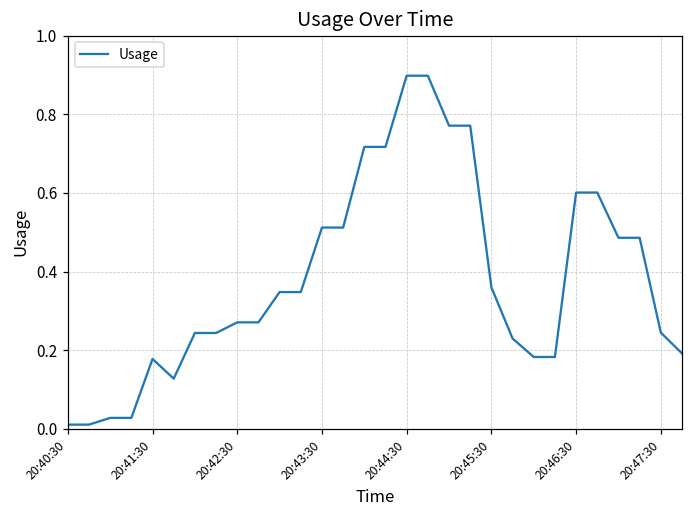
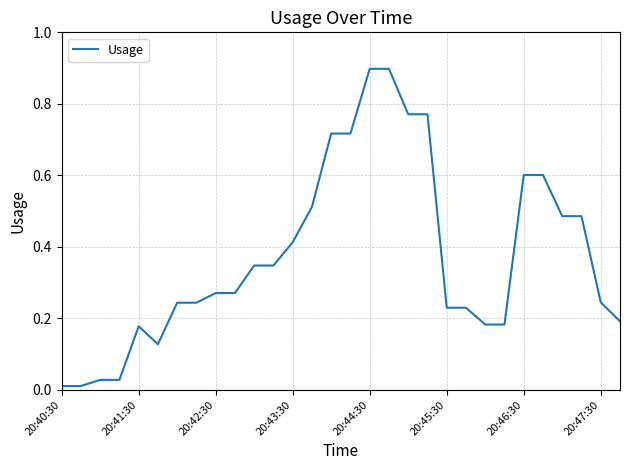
20:43:30: 0.51 -> 0.41
20:45:30: 0.36 -> 0.23
